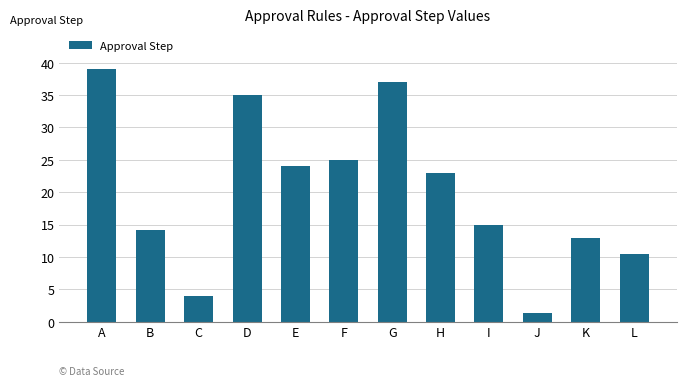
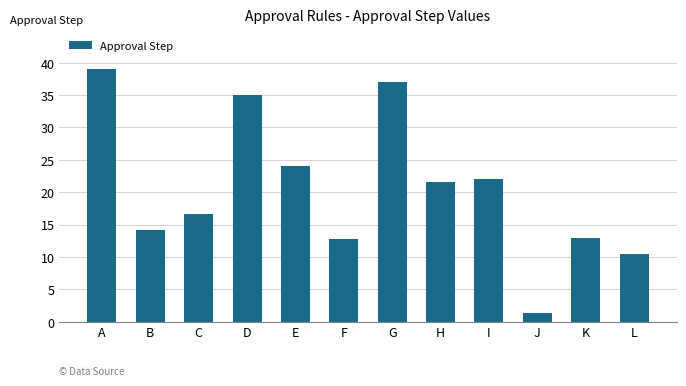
C: 4 -> 17
F: 25 -> 13
H: 23 -> 22
I: 15 -> 22
